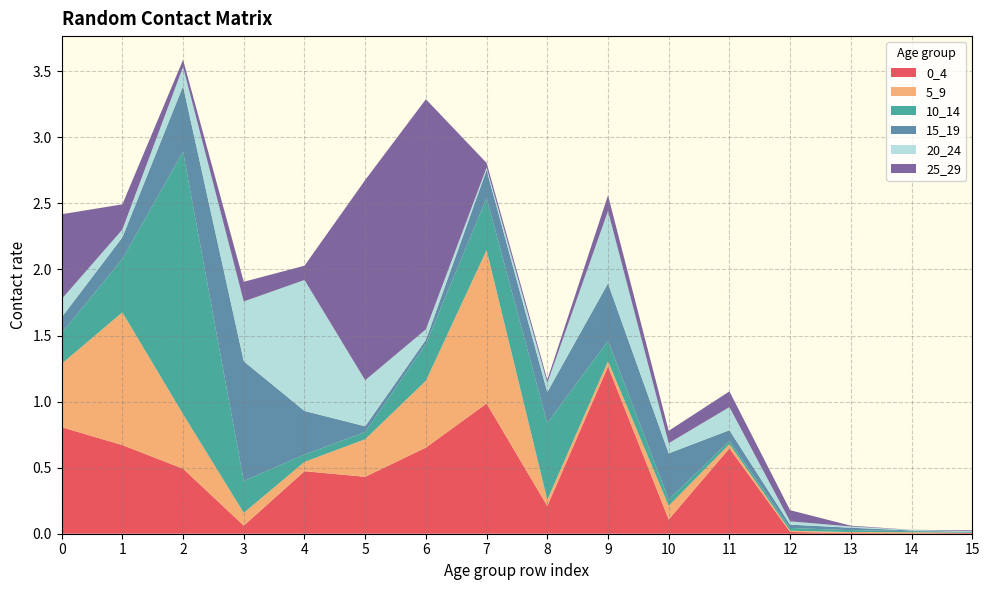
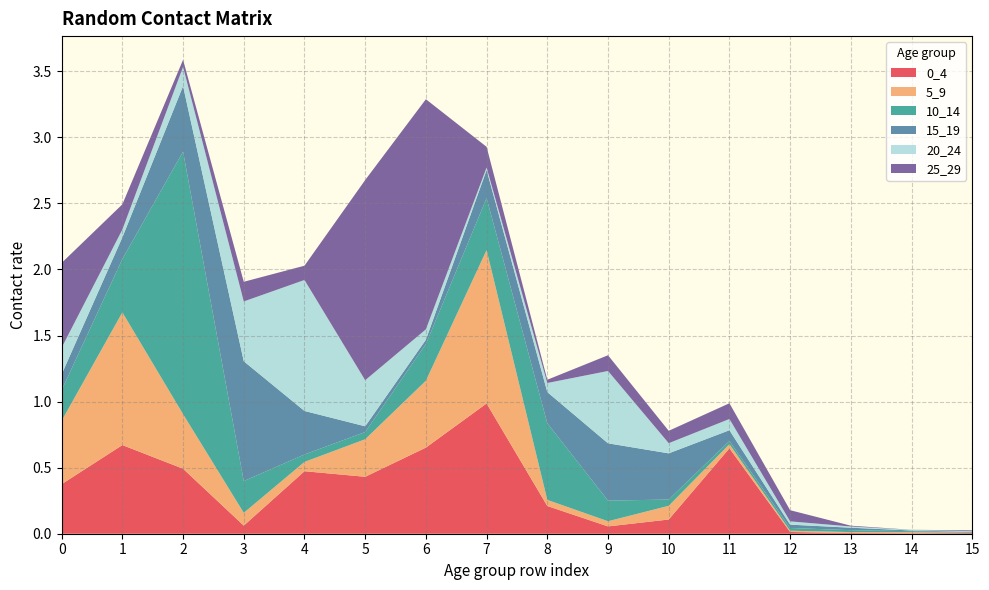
0_4, 0: 0.81 -> 0.38
20_24, 0: 0.14 -> 0.20
25_29, 7: 0.04 -> 0.16
0_4, 9: 1.27 -> 0.06
20_24, 11: 0.18 -> 0.09
